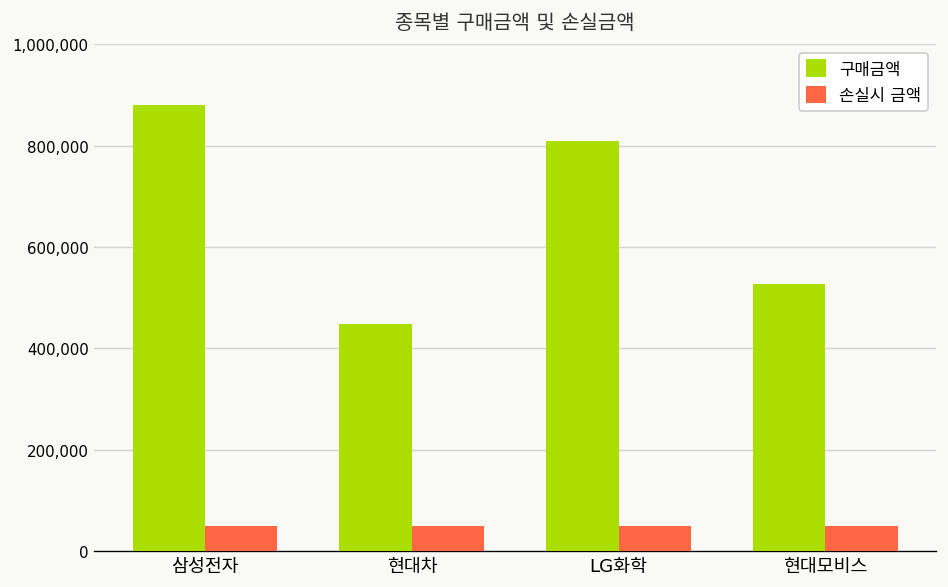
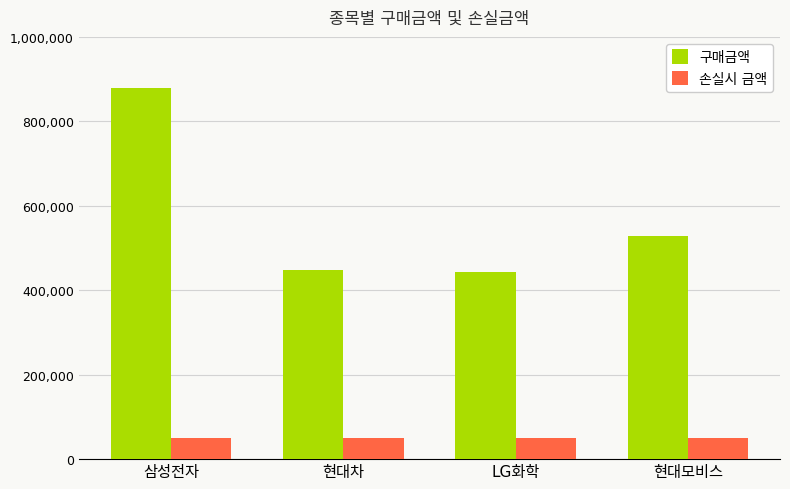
구매금액, LG화학: 810,000 -> 440,000
